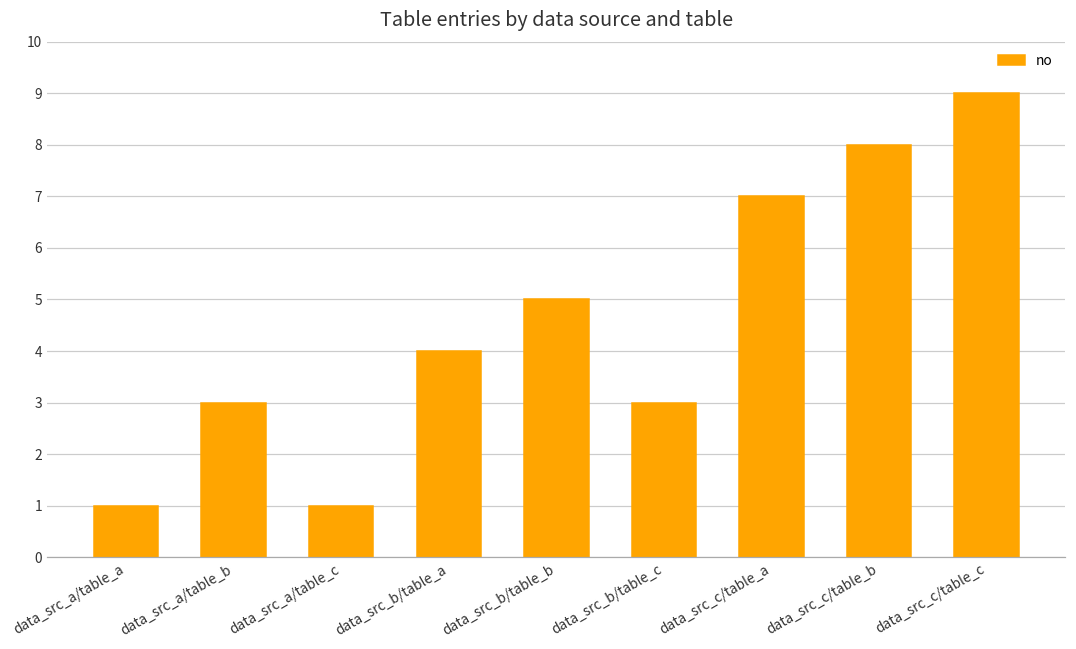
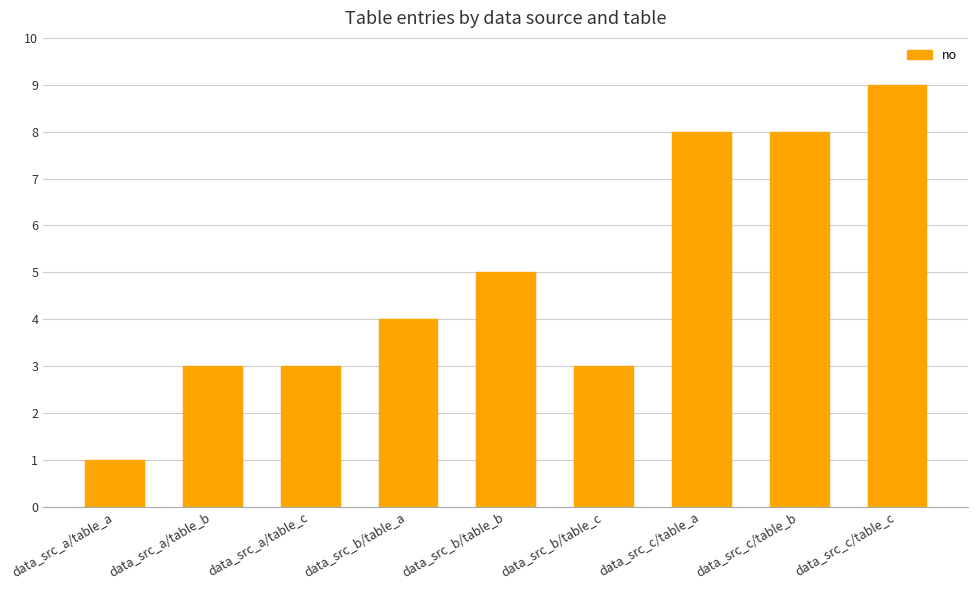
data_src_a/table_c: 1 -> 3
data_src_c/table_a: 7 -> 8
